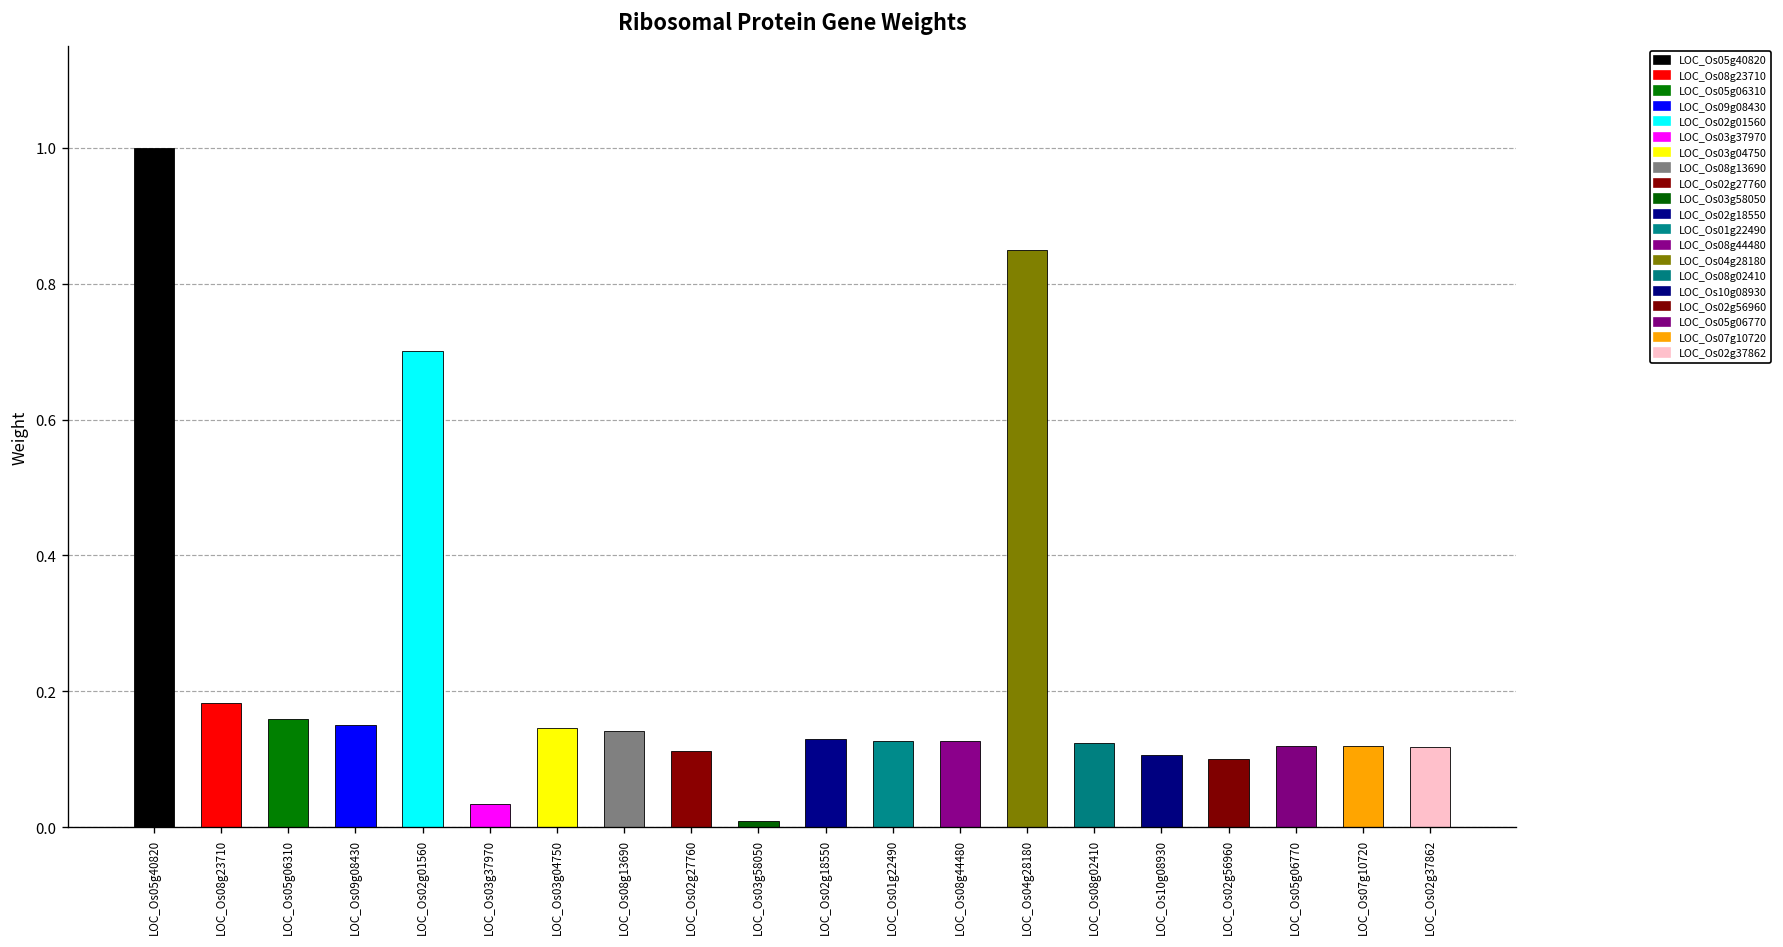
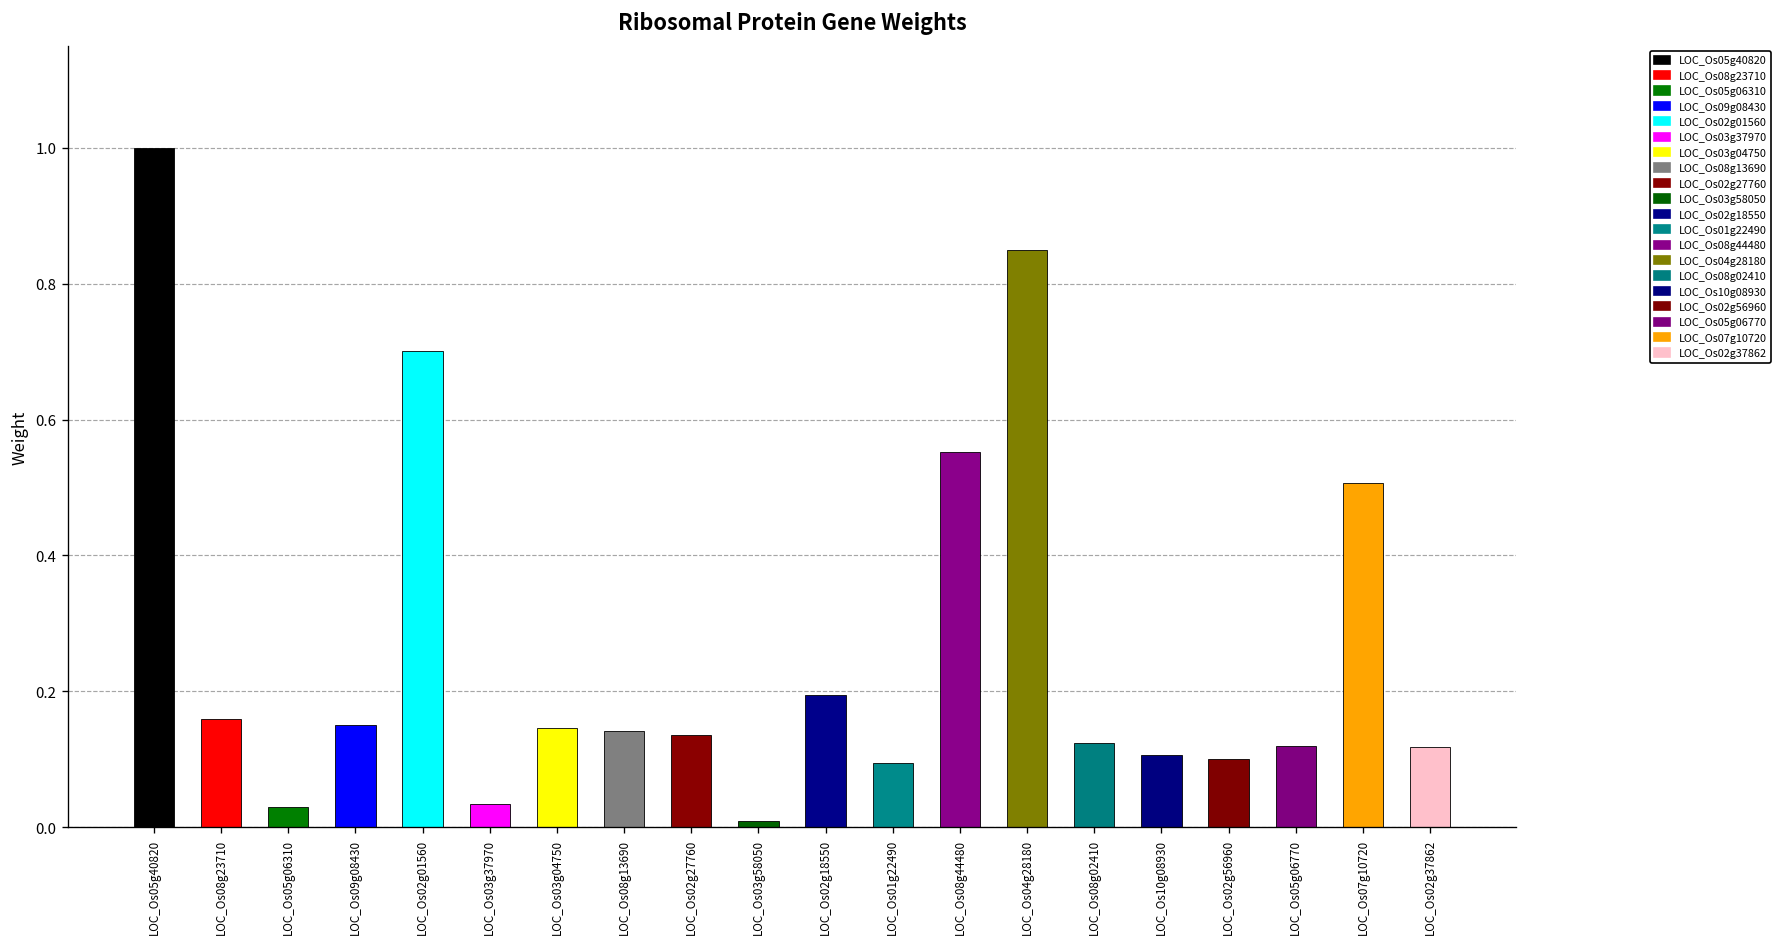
LOC_Os08g23710: 0.18 -> 0.16
LOC_Os05g06310: 0.16 -> 0.03
LOC_Os02g27760: 0.11 -> 0.14
LOC_Os02g18550: 0.13 -> 0.19
LOC_Os01g22490: 0.13 -> 0.09
LOC_Os08g44480: 0.13 -> 0.55
LOC_Os07g10720: 0.12 -> 0.51
